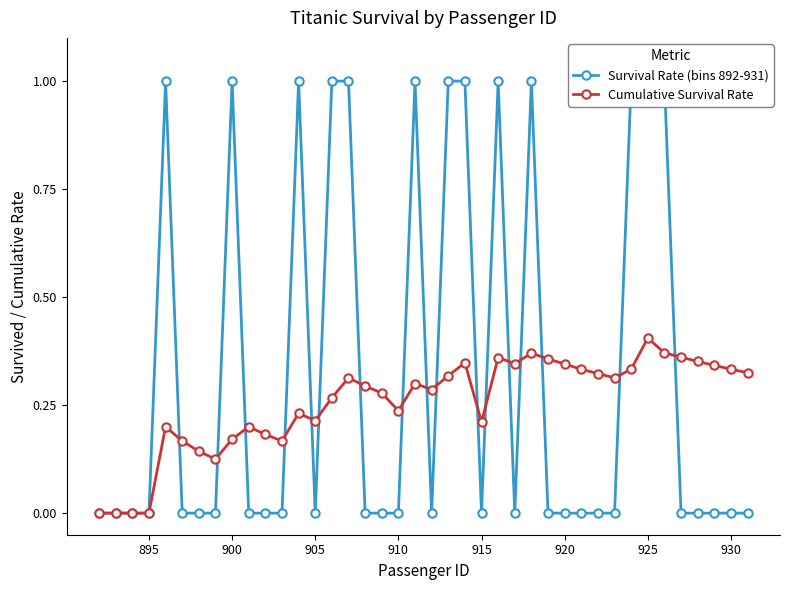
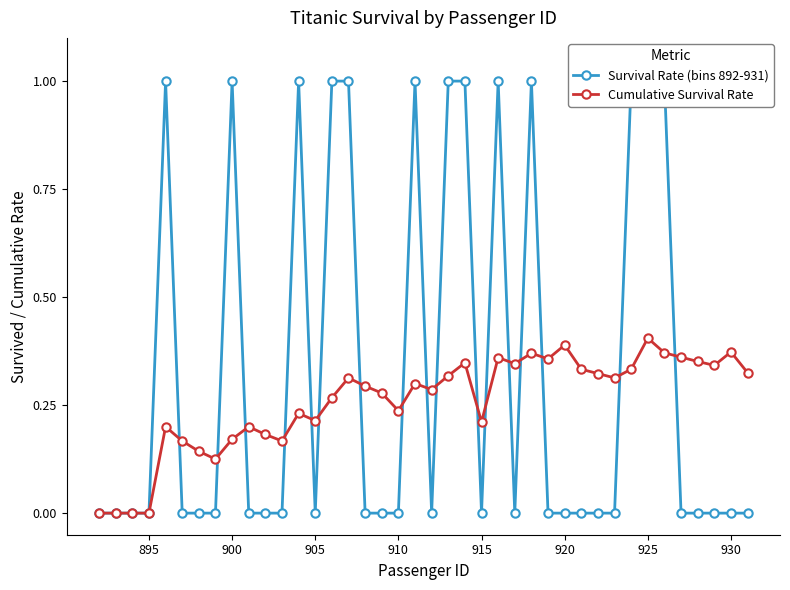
Cumulative Survival Rate, 920: 0.35 -> 0.39
Cumulative Survival Rate, 930: 0.33 -> 0.37
